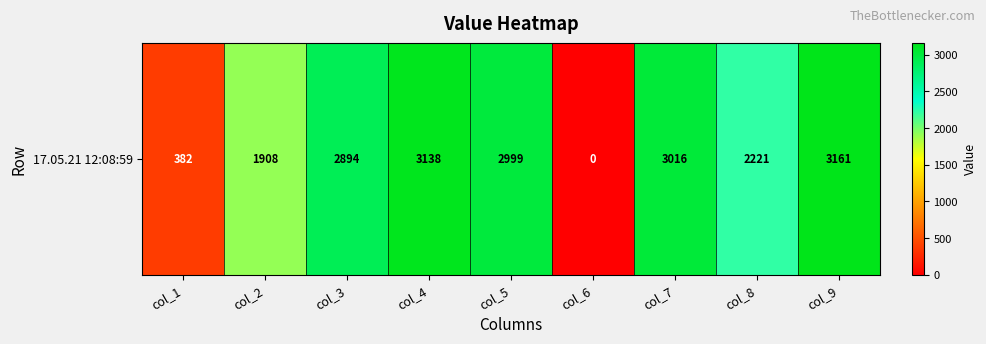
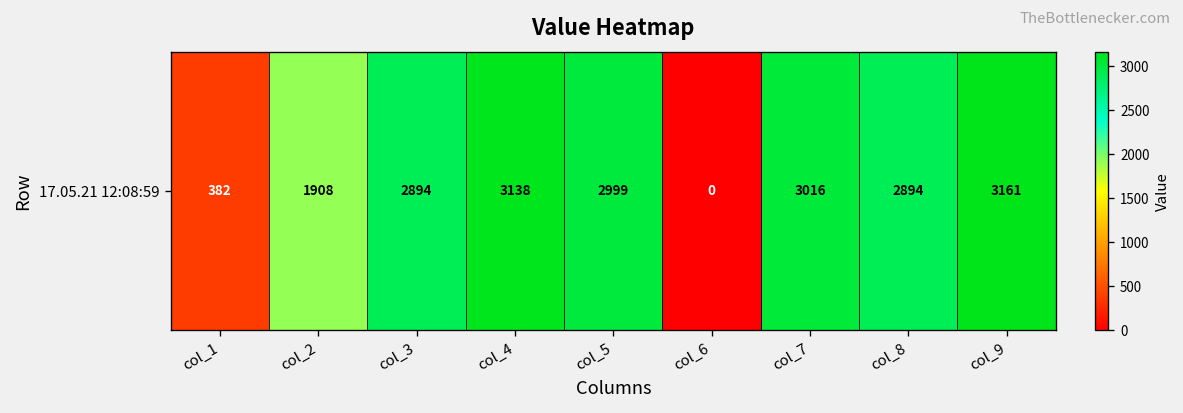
17.05.21 12:08:59, col_8: 2221 -> 2894
